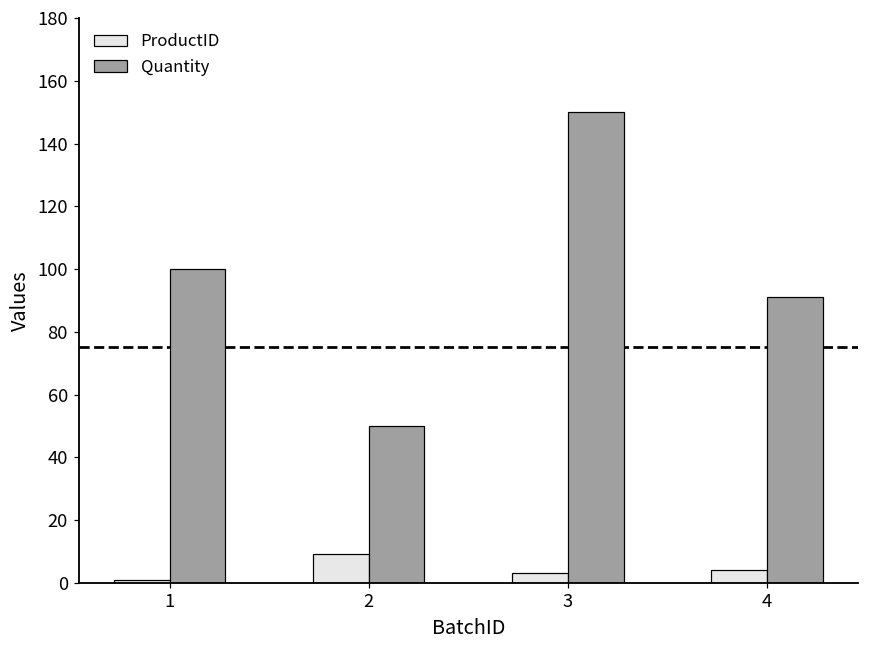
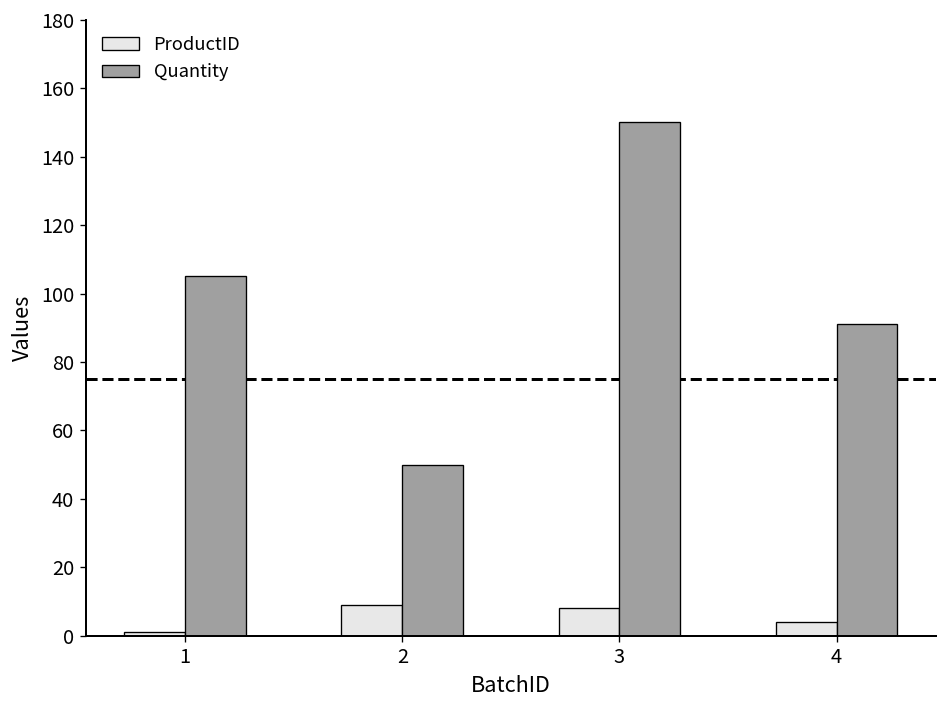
Quantity, 1: 100 -> 105
ProductID, 3: 3 -> 8
